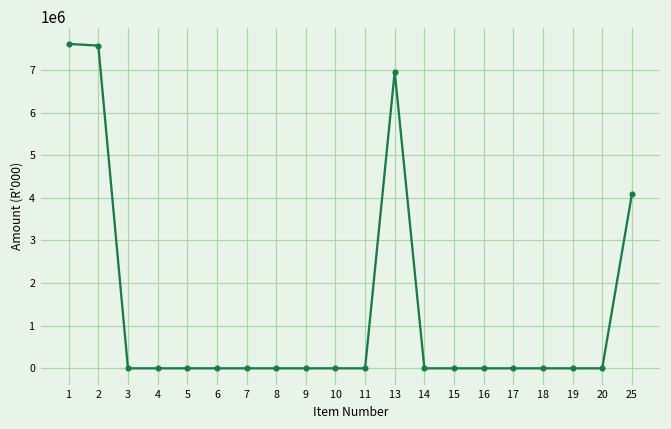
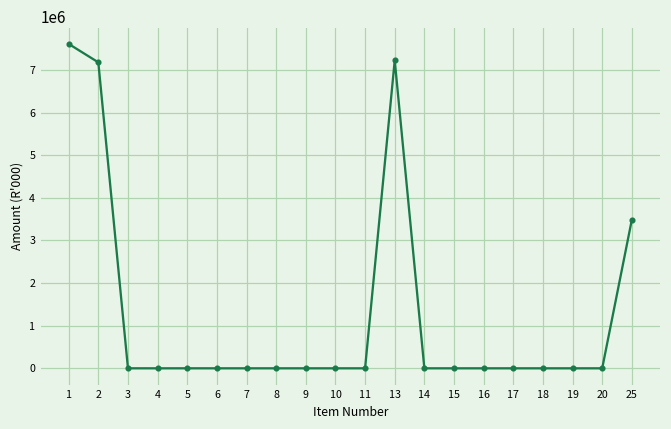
2: 7600000 -> 7200000
13: 7000000 -> 7200000
25: 4100000 -> 3500000
